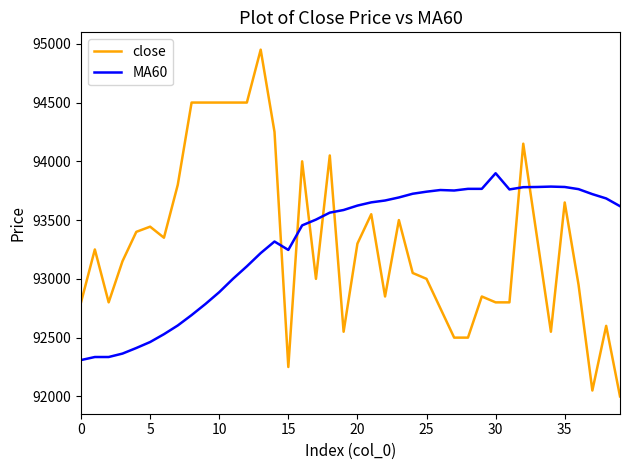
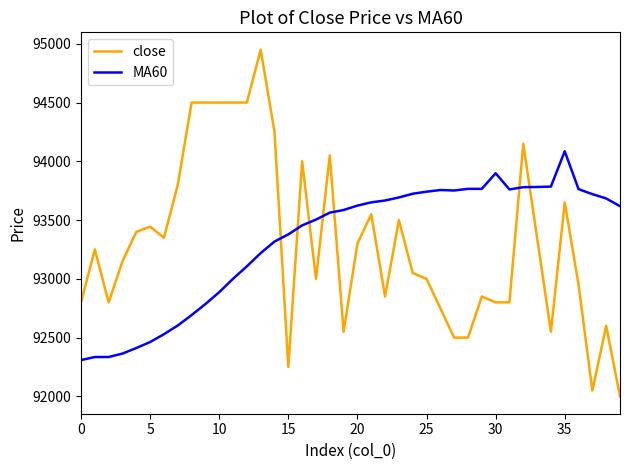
MA60, 15: 93250 -> 93380
MA60, 35: 93780 -> 94090
